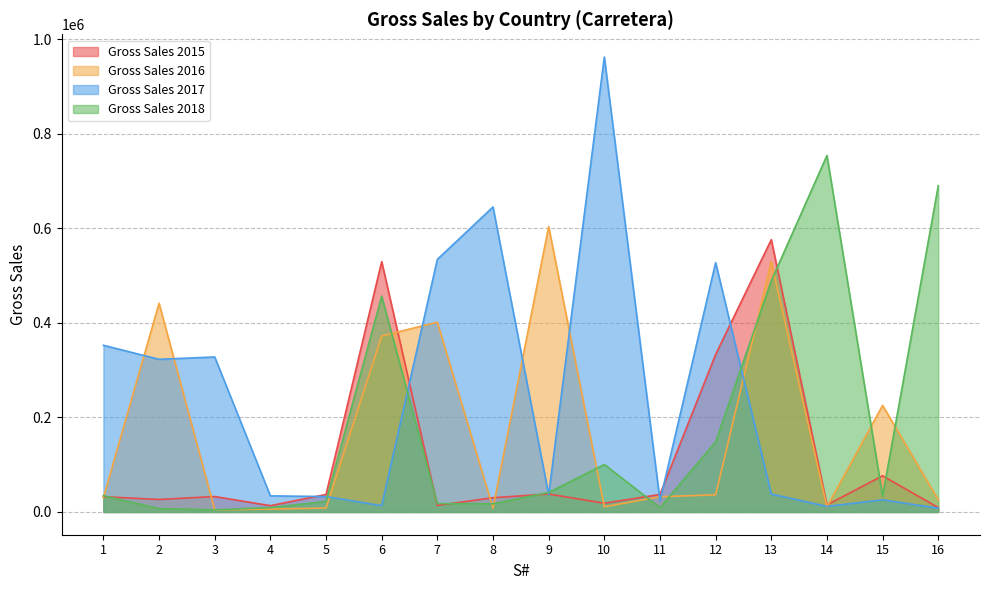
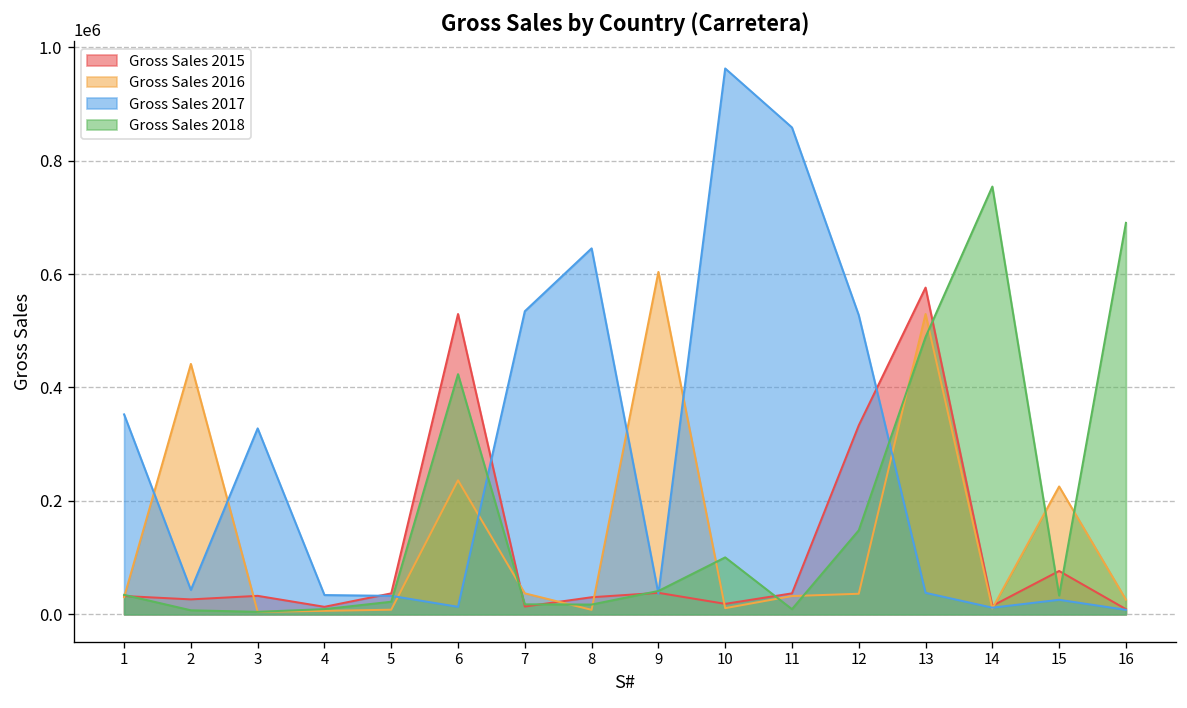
Gross Sales 2017, 2: 320000 -> 40000
Gross Sales 2016, 6: 370000 -> 240000
Gross Sales 2018, 6: 460000 -> 420000
Gross Sales 2016, 7: 400000 -> 40000
Gross Sales 2017, 11: 20000 -> 860000
